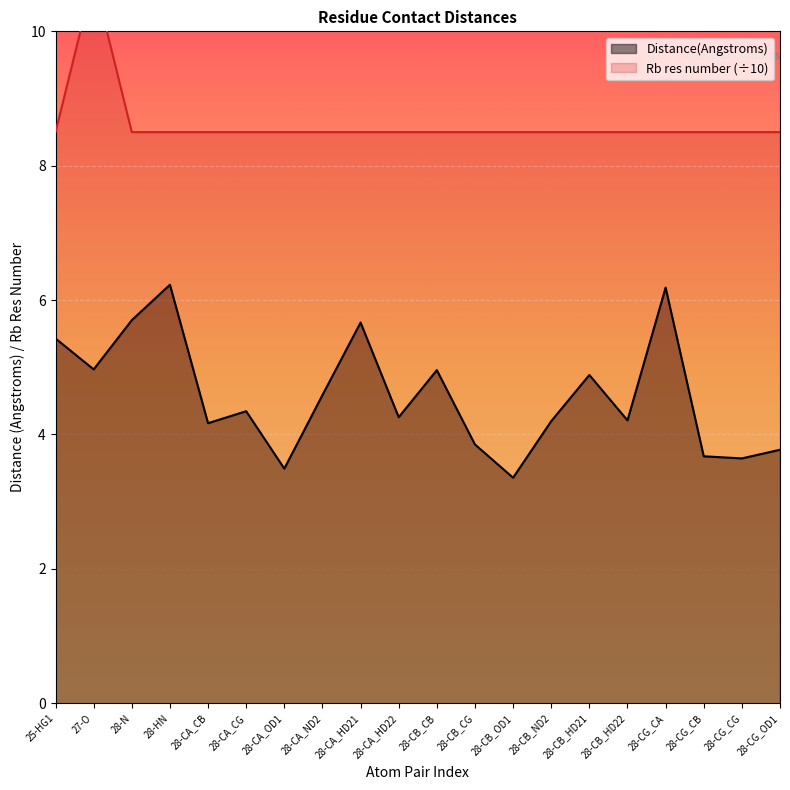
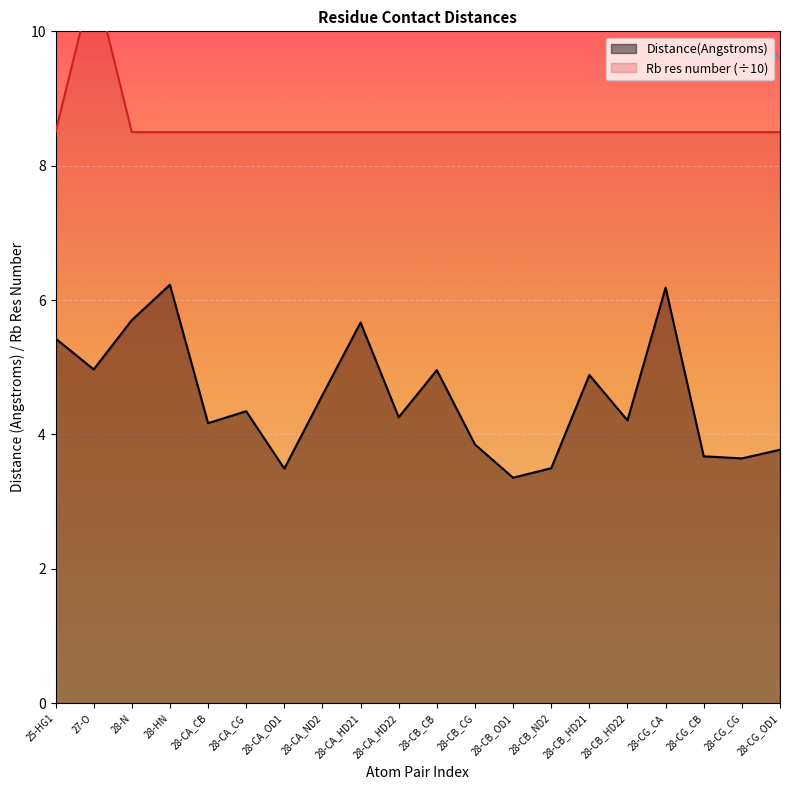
Distance(Angstroms), 28-CB_ND2: 4.2 -> 3.5
